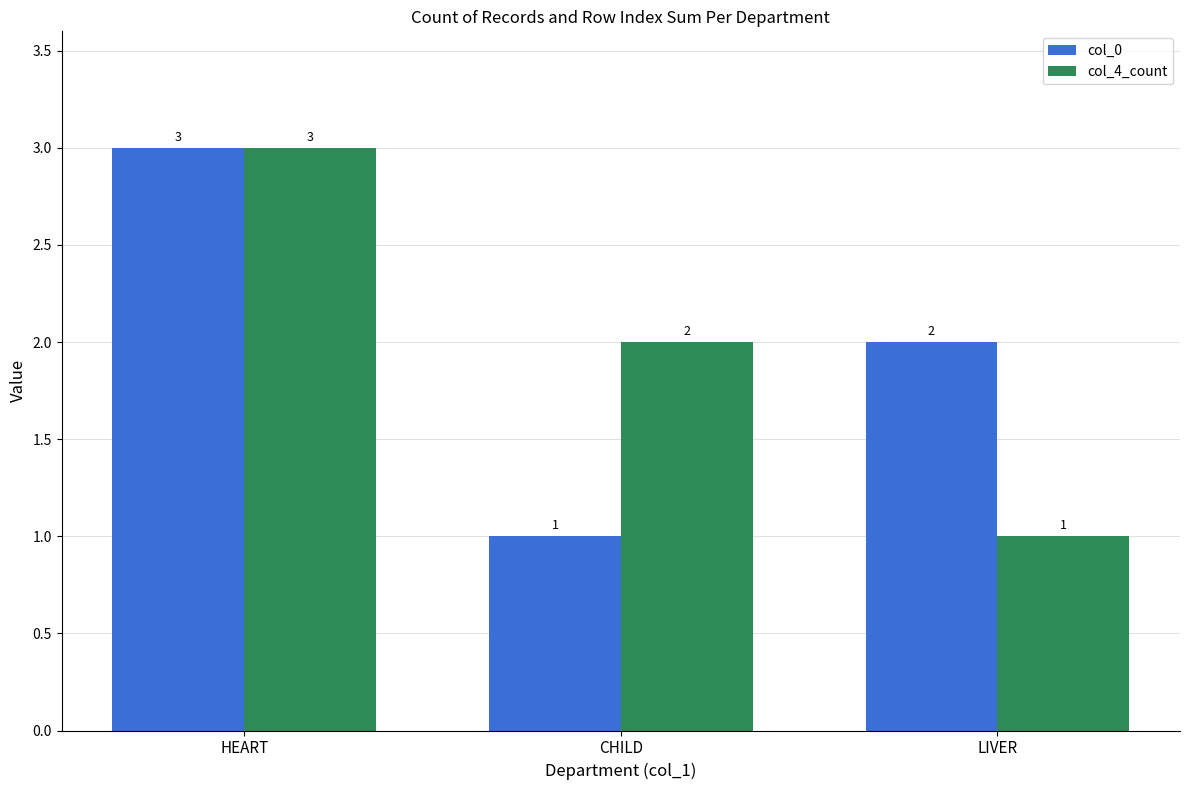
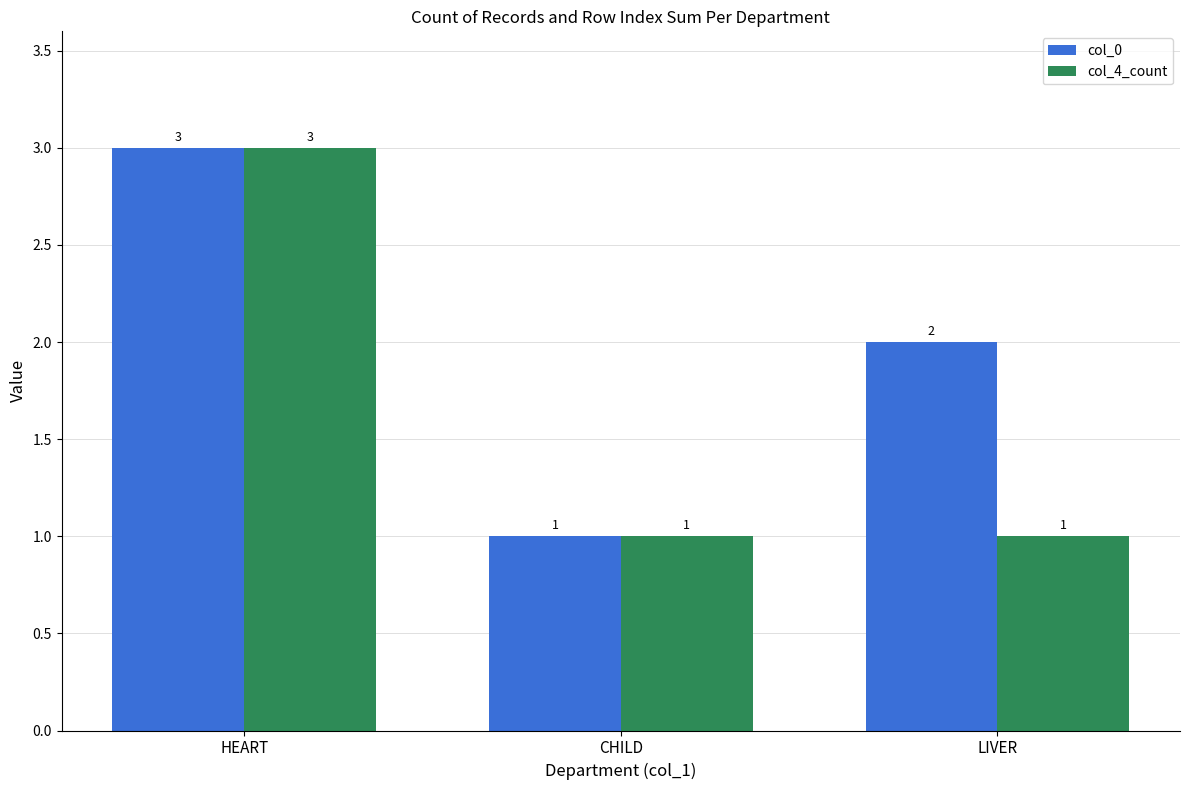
col_4_count, CHILD: 2 -> 1
